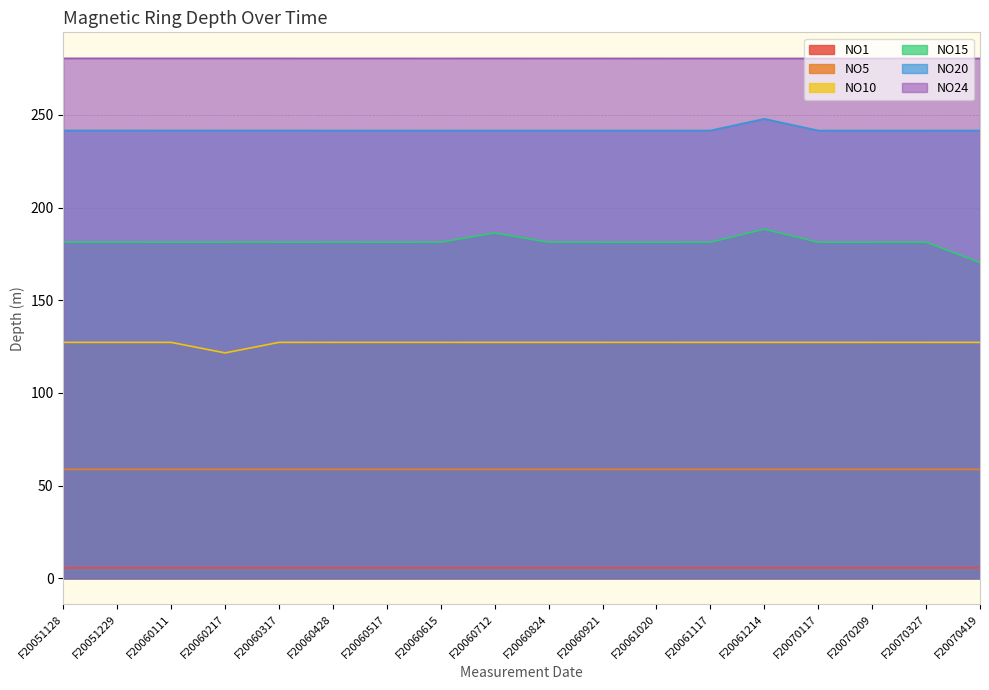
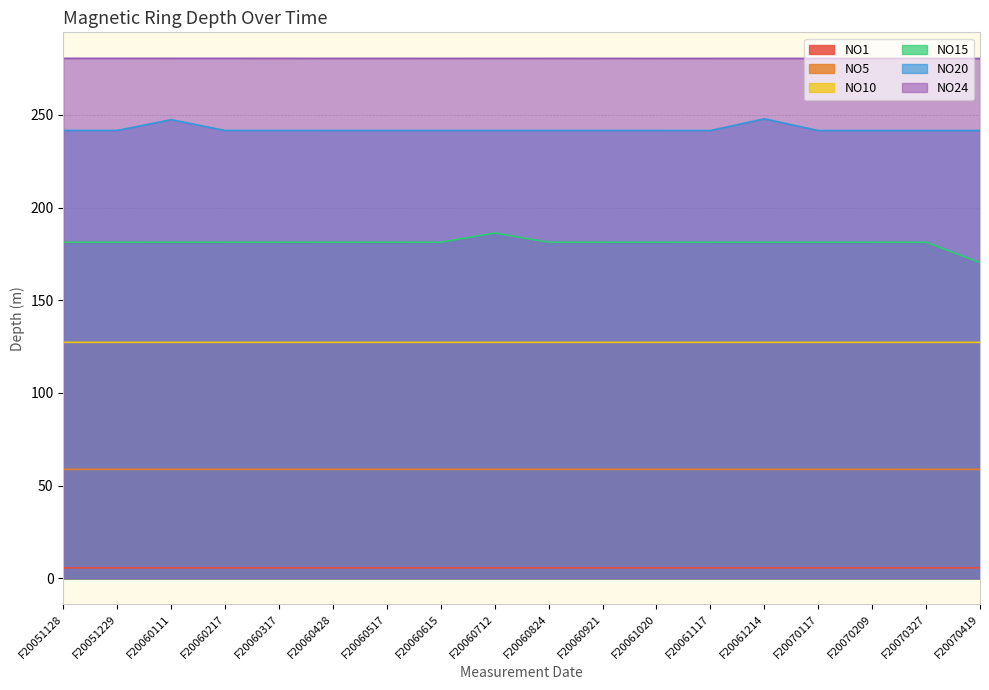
NO20, F20060111: 242 -> 247
NO10, F20060217: 122 -> 127
NO15, F20061214: 188 -> 181
